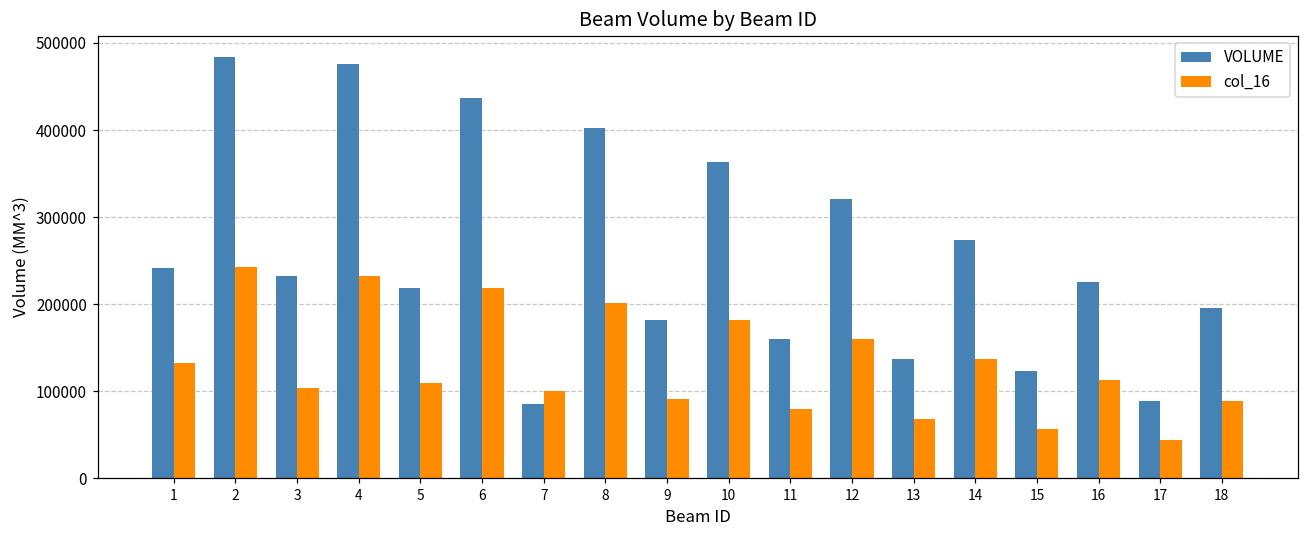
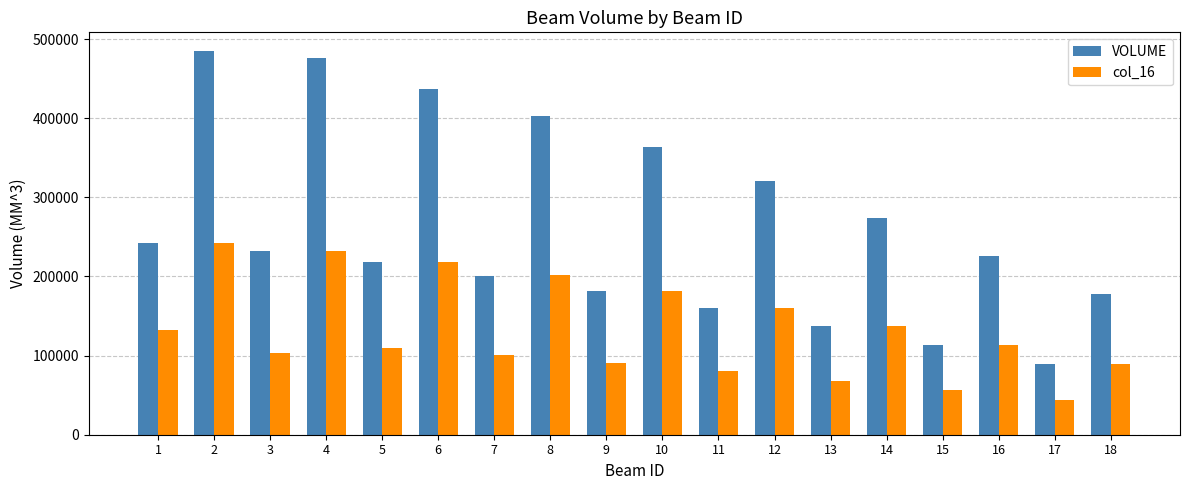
VOLUME, 7: 90000 -> 200000
VOLUME, 15: 120000 -> 110000
VOLUME, 18: 200000 -> 180000
